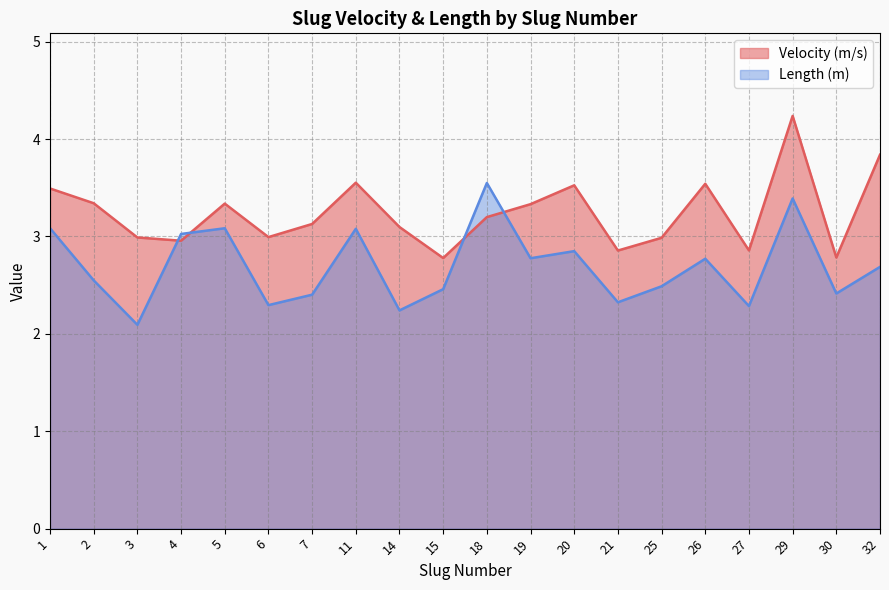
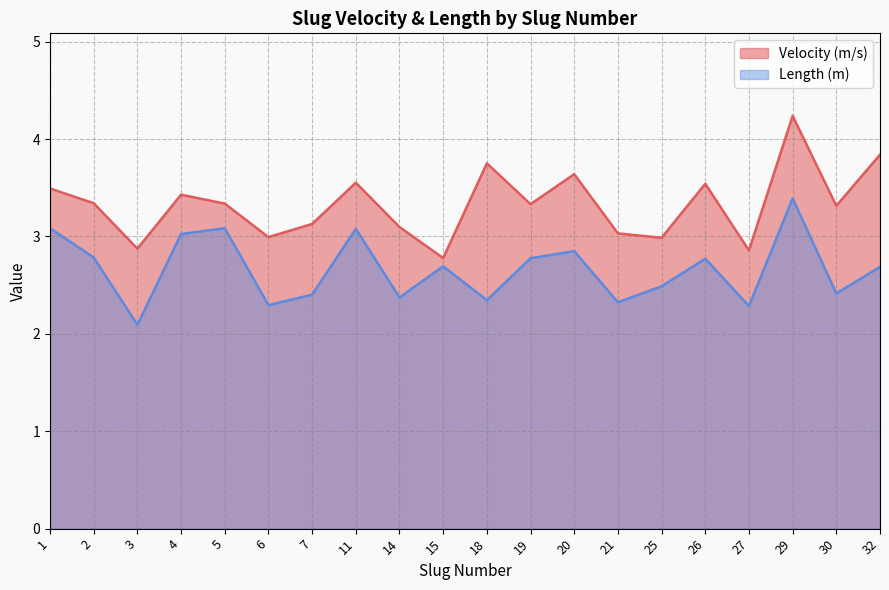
Length (m), 2: 2.5 -> 2.8
Velocity (m/s), 3: 3.0 -> 2.9
Velocity (m/s), 4: 3.0 -> 3.4
Length (m), 14: 2.2 -> 2.4
Length (m), 15: 2.5 -> 2.7
Velocity (m/s), 18: 3.2 -> 3.8
Length (m), 18: 3.5 -> 2.3
Velocity (m/s), 20: 3.5 -> 3.6
Velocity (m/s), 21: 2.9 -> 3.0
Velocity (m/s), 30: 2.8 -> 3.3
